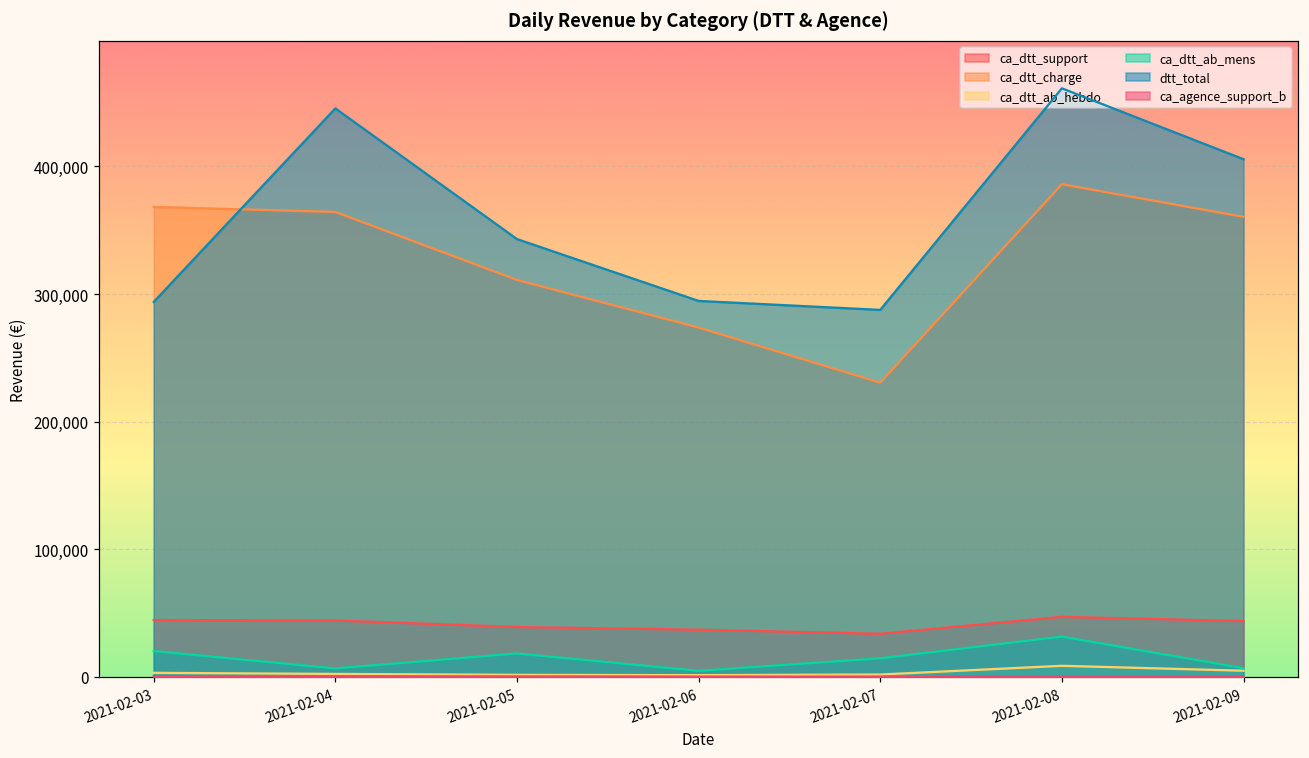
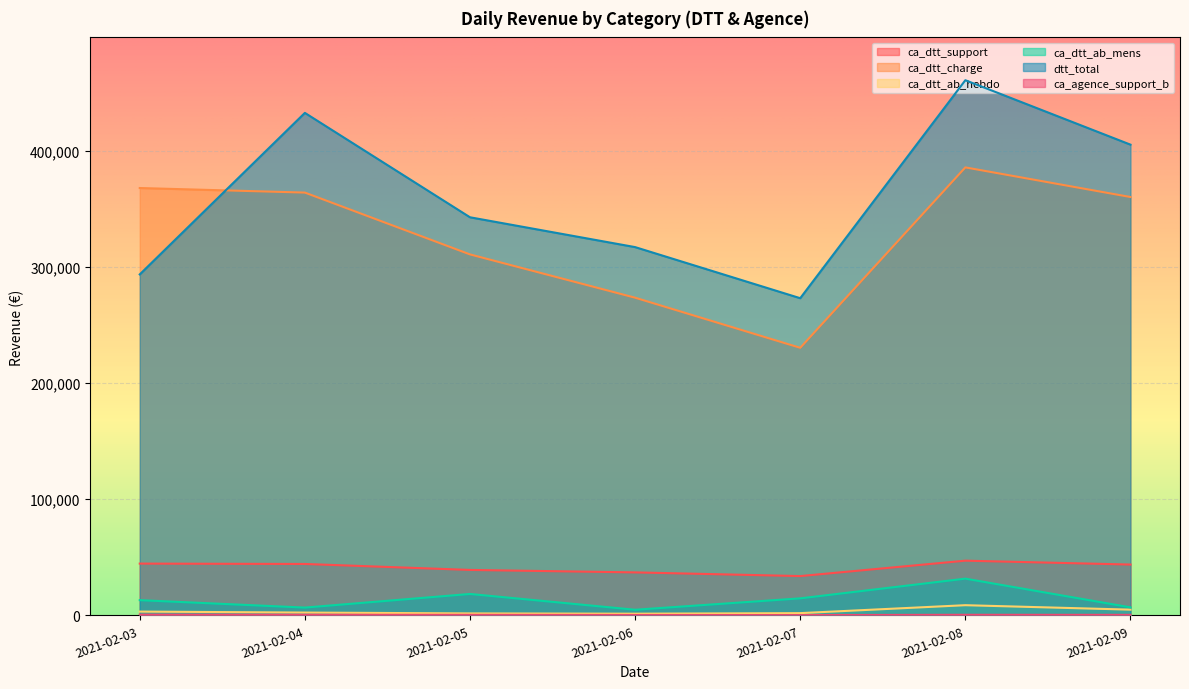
ca_dtt_ab_mens, 2021-02-03: 20,000 -> 13,000
dtt_total, 2021-02-04: 445,000 -> 433,000
dtt_total, 2021-02-06: 295,000 -> 317,000
dtt_total, 2021-02-07: 288,000 -> 273,000
